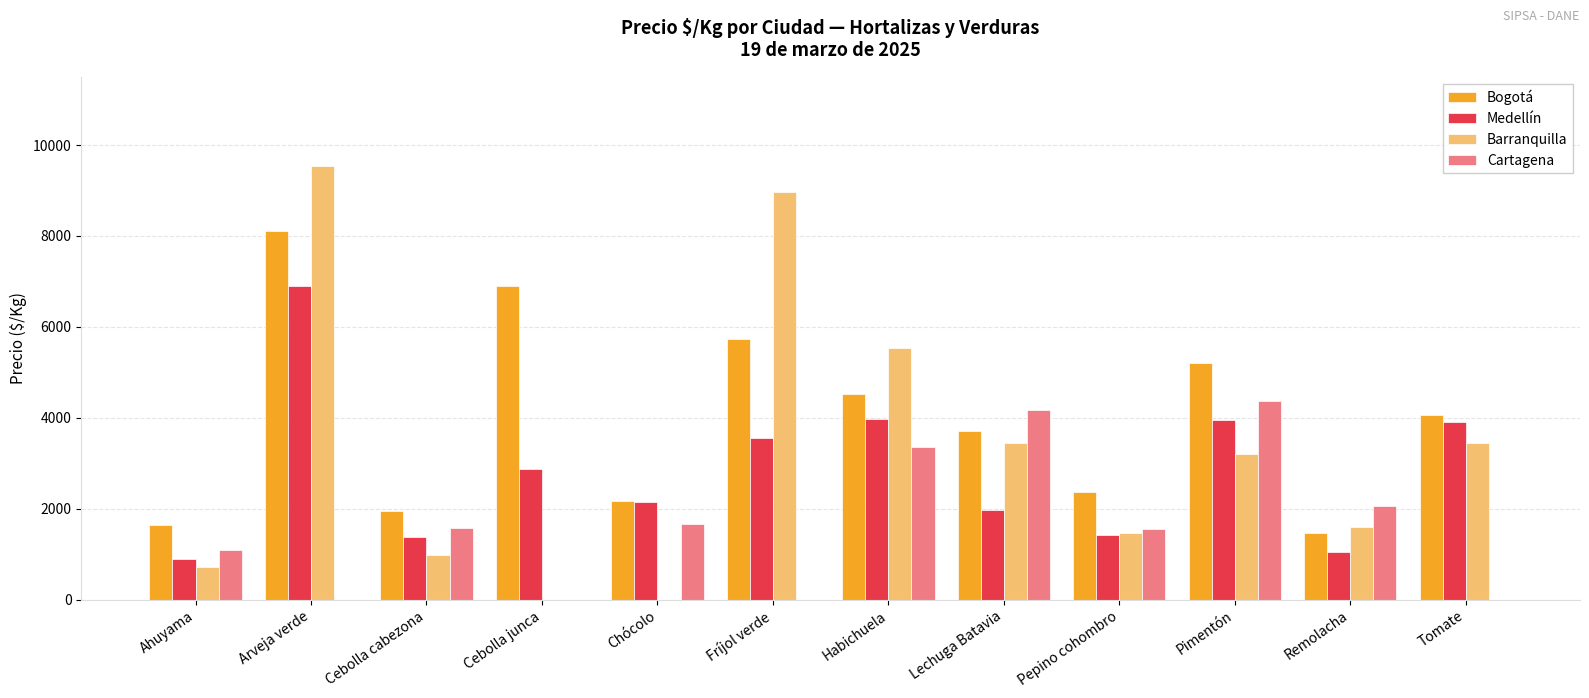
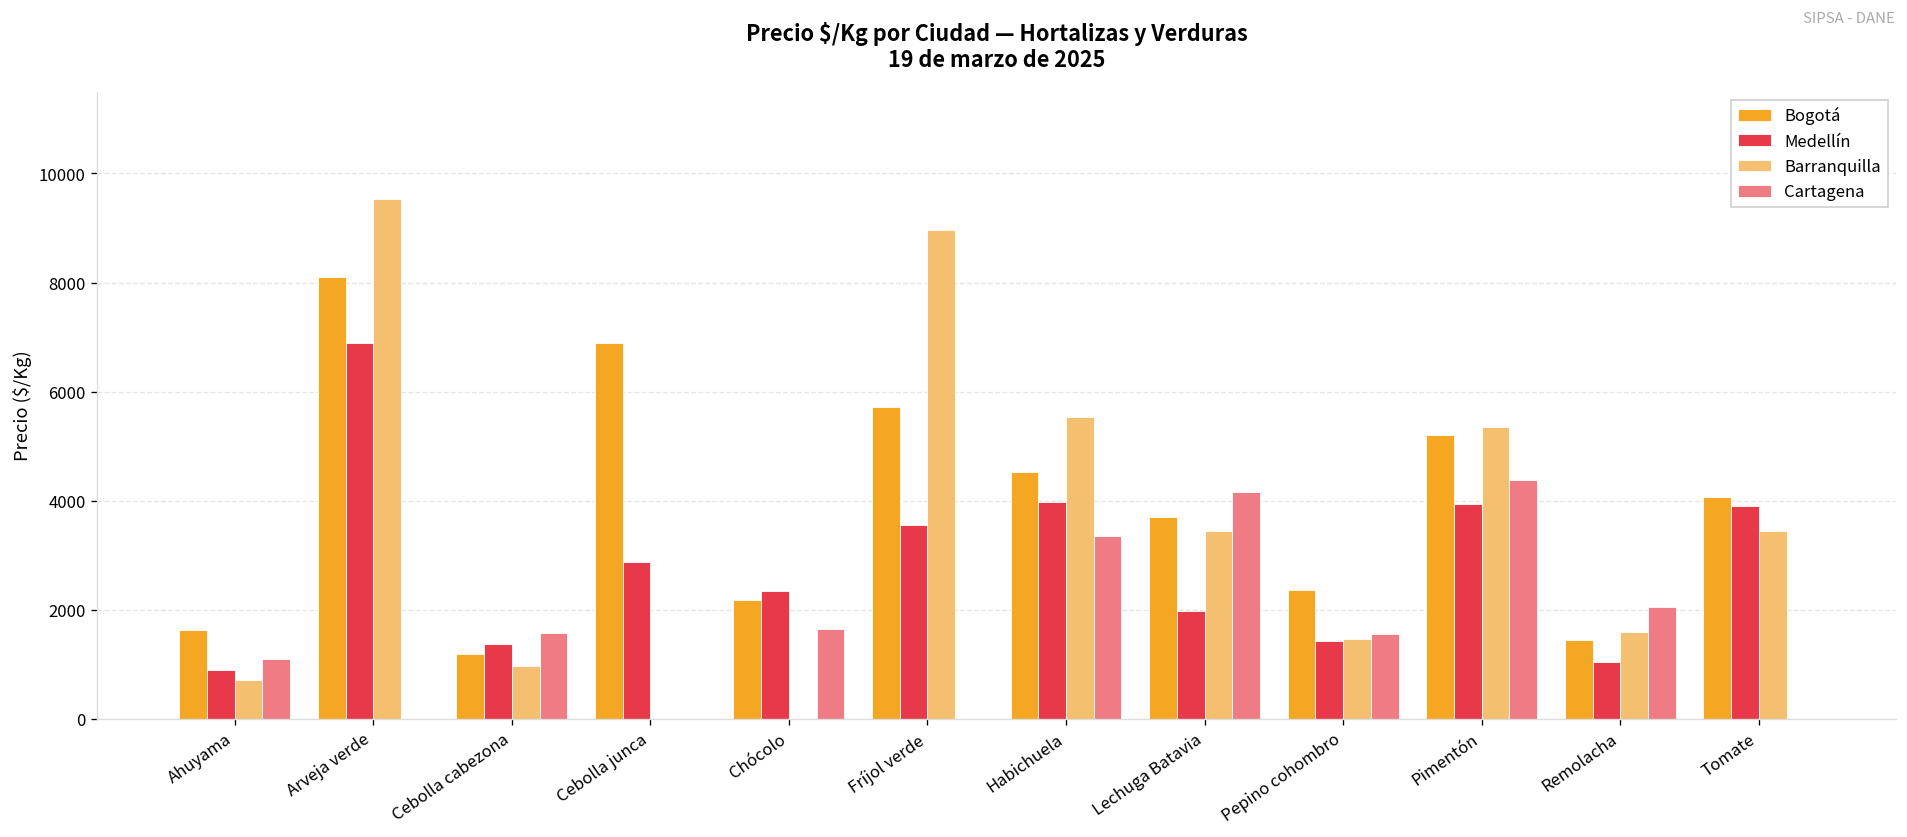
Bogotá, Cebolla cabezona: 1900 -> 1200
Medellín, Chócolo: 2200 -> 2400
Barranquilla, Pimentón: 3200 -> 5300
